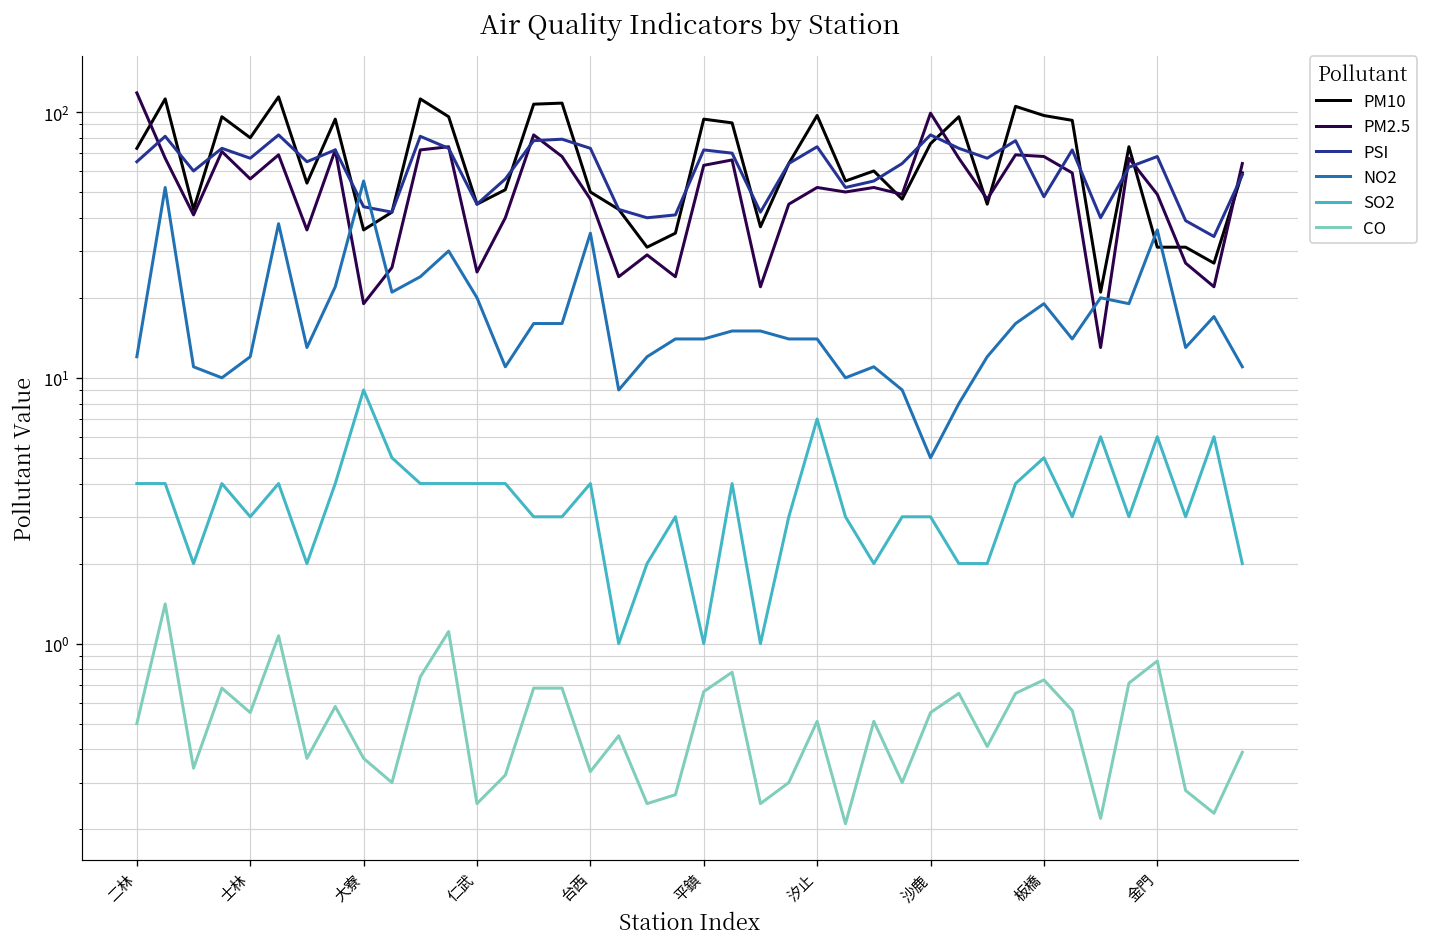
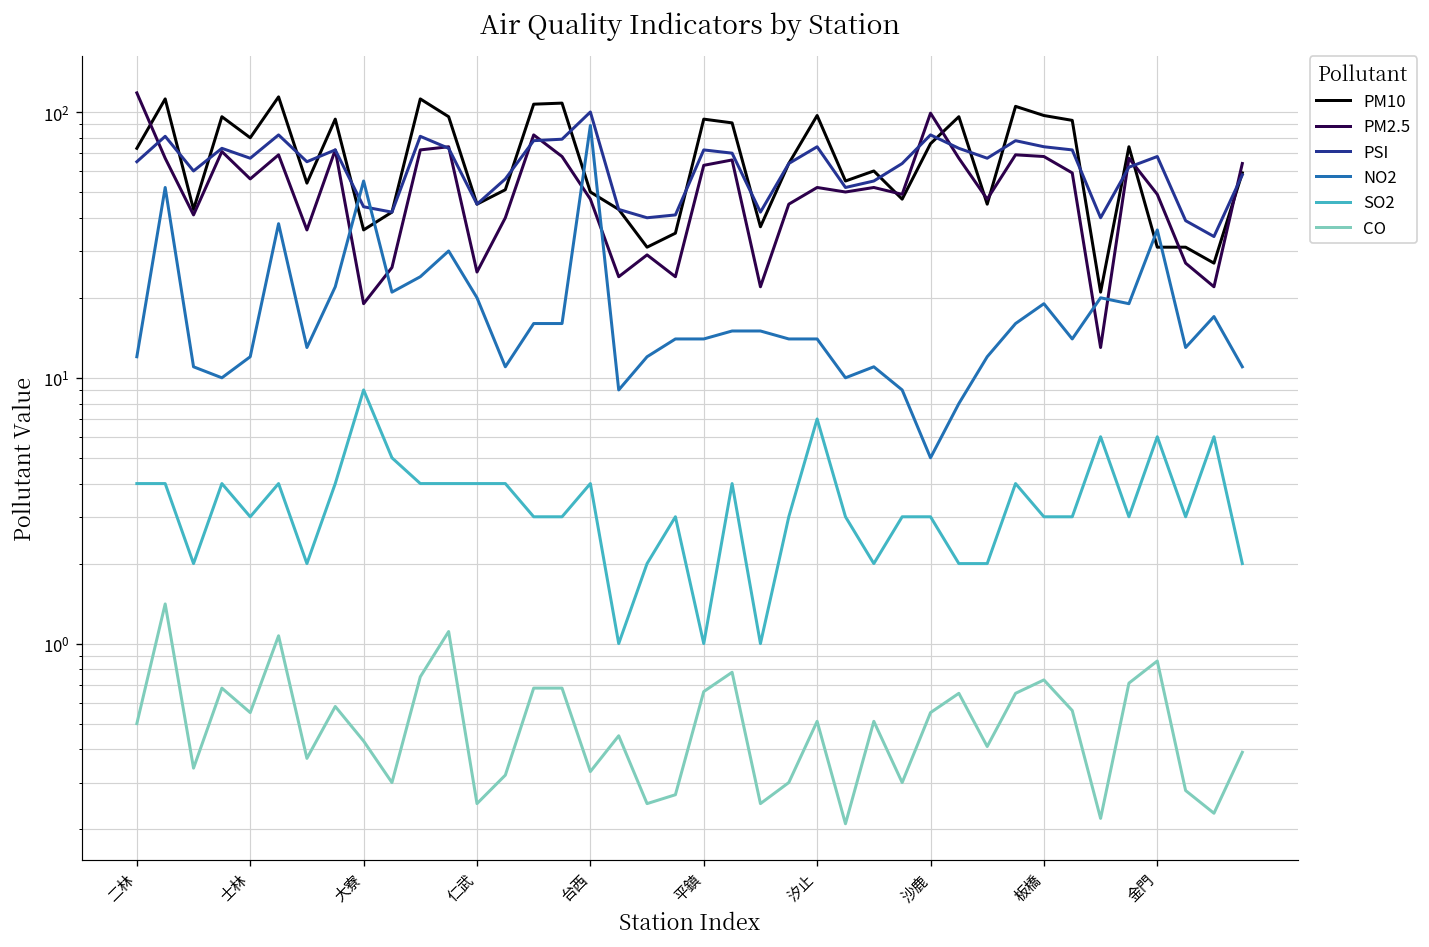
CO, 大寮: 0.37 -> 0.43
PSI, 台西: 73 -> 100
NO2, 台西: 35 -> 89
PSI, 板橋: 48 -> 74
SO2, 板橋: 5 -> 3
